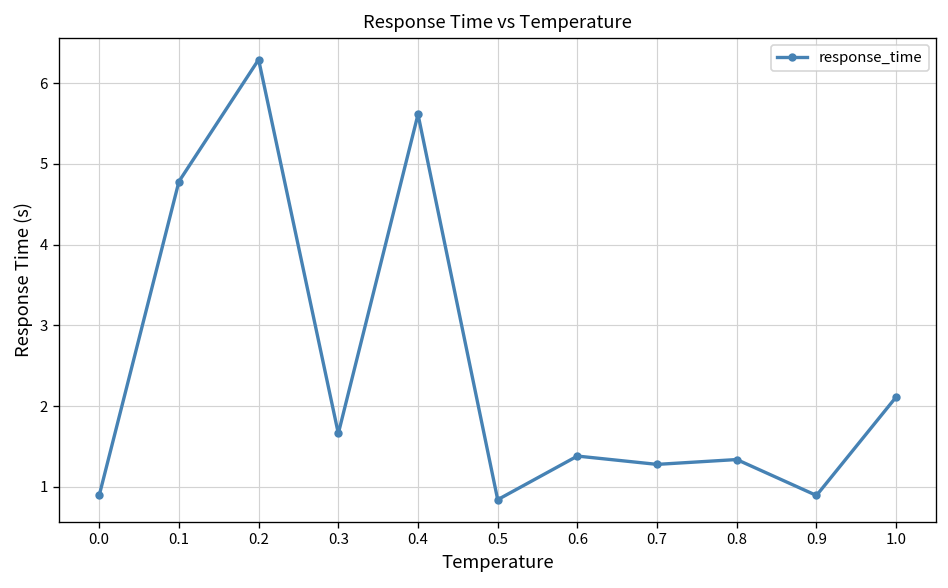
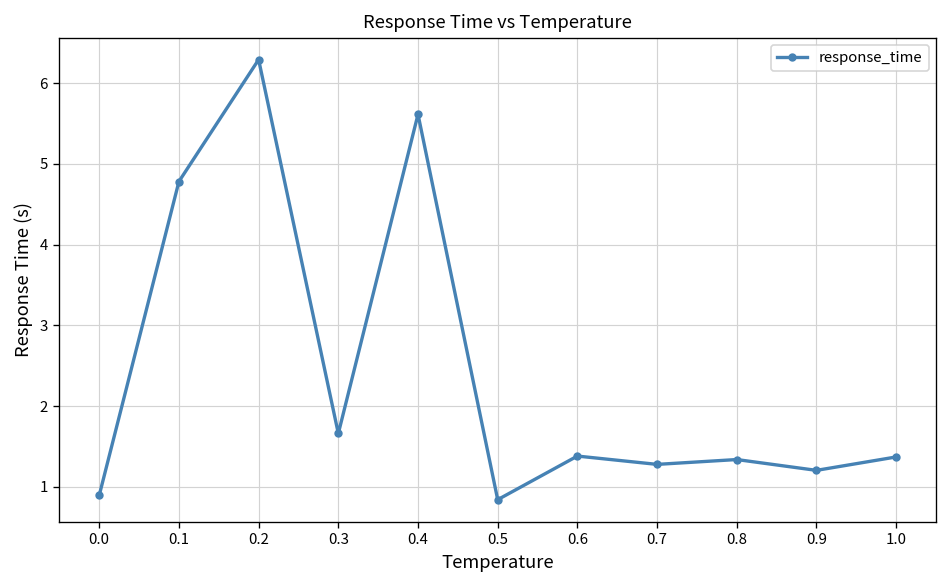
0.9: 0.9 -> 1.2
1.0: 2.1 -> 1.4
